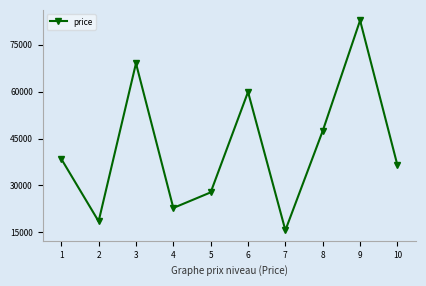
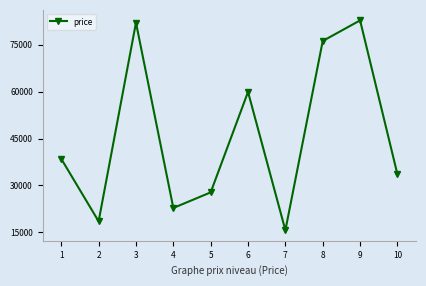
3: 69000 -> 82000
8: 47000 -> 76000
10: 36000 -> 34000
